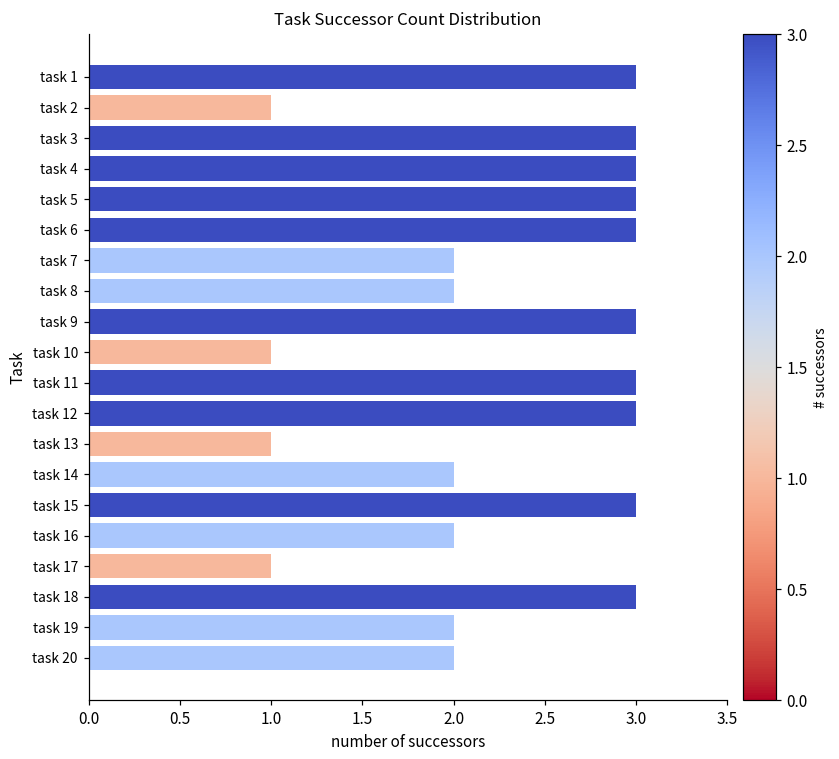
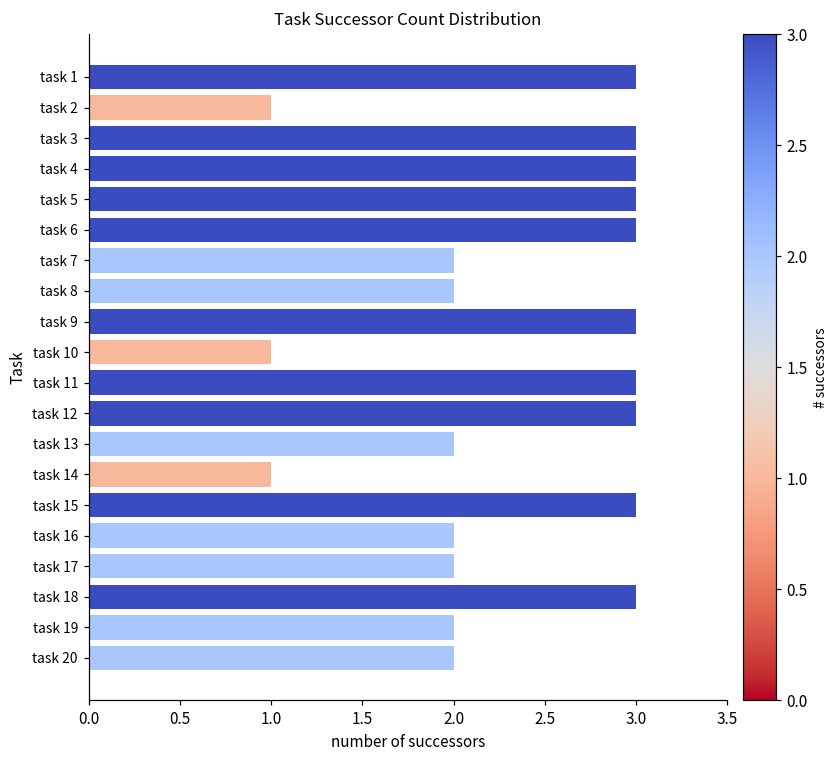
task 13: 1 -> 2
task 14: 2 -> 1
task 17: 1 -> 2
